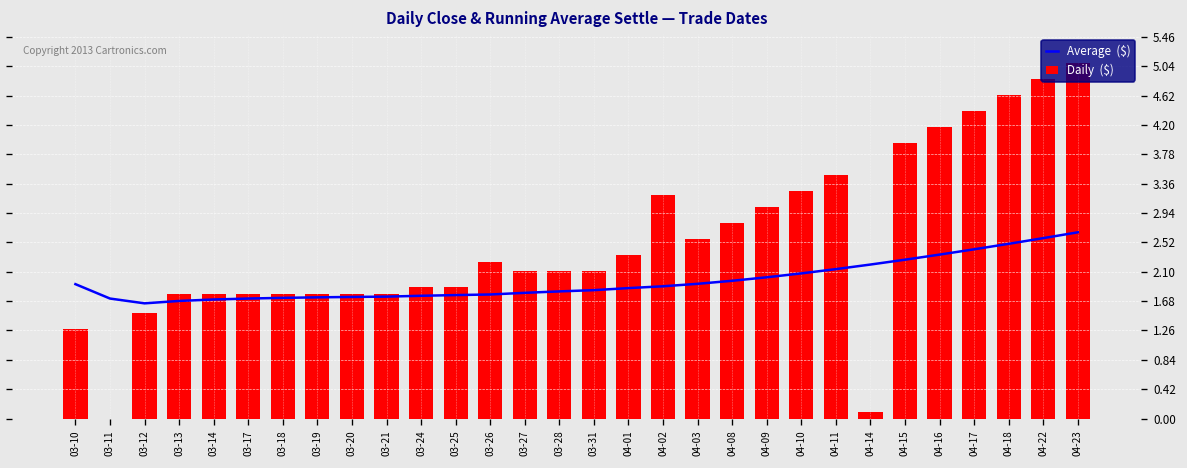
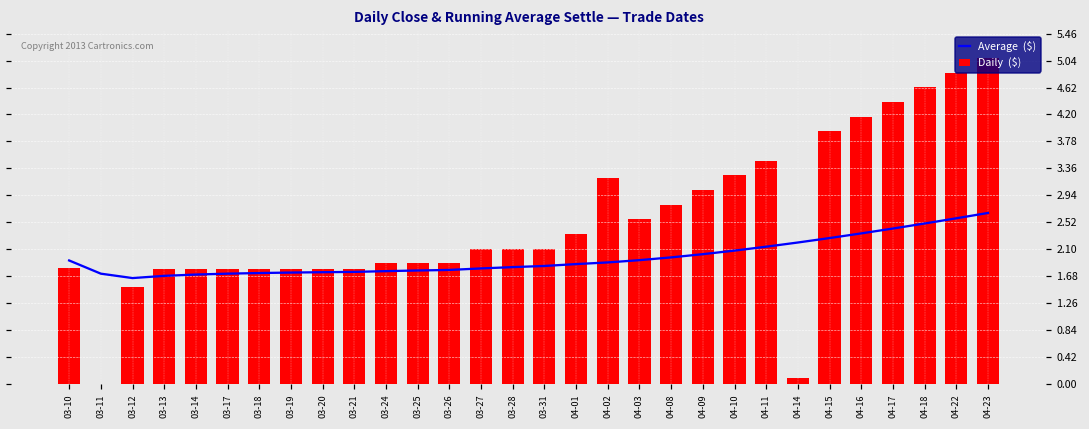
Daily ($), 03-10: 1.3 -> 1.8
Daily ($), 03-26: 2.2 -> 1.9
